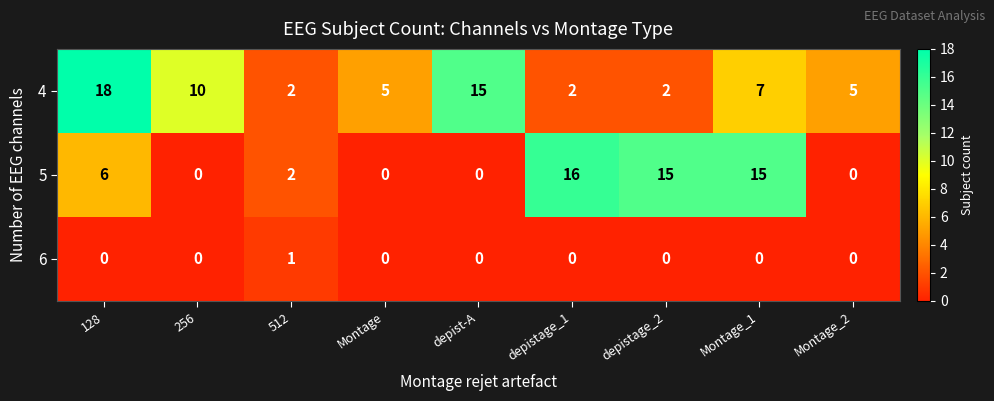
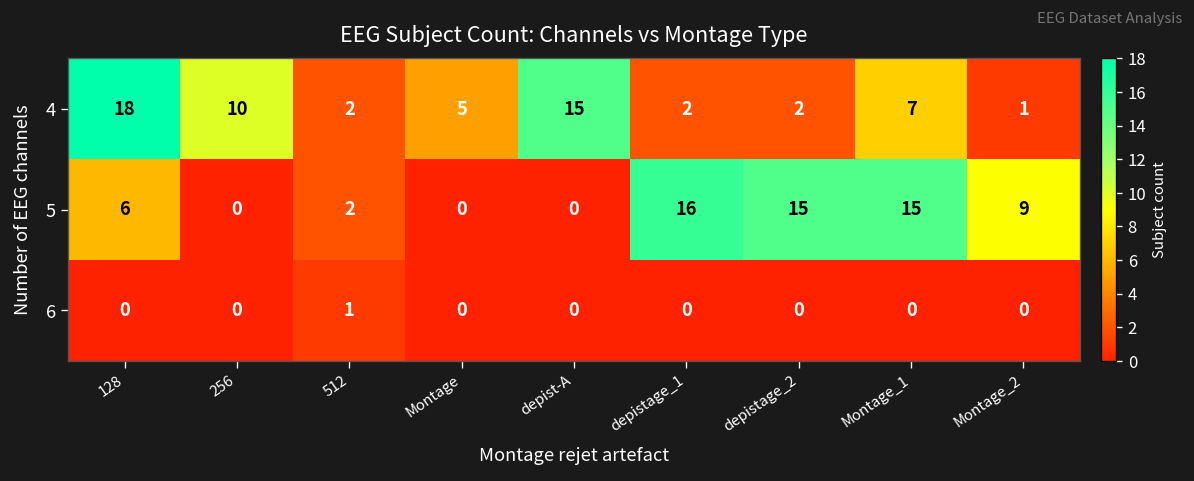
4, Montage_2: 5 -> 1
5, Montage_2: 0 -> 9
